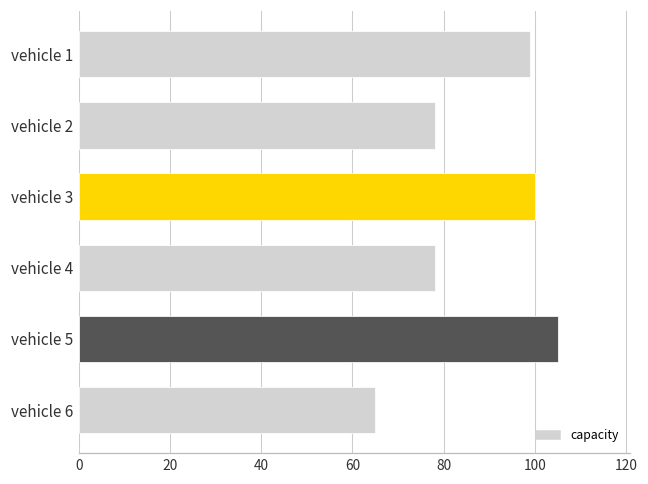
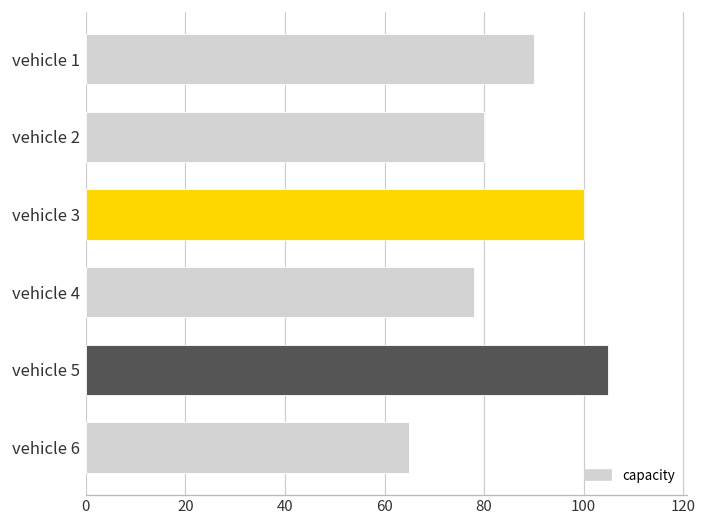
vehicle 1: 99 -> 90
vehicle 2: 78 -> 80
